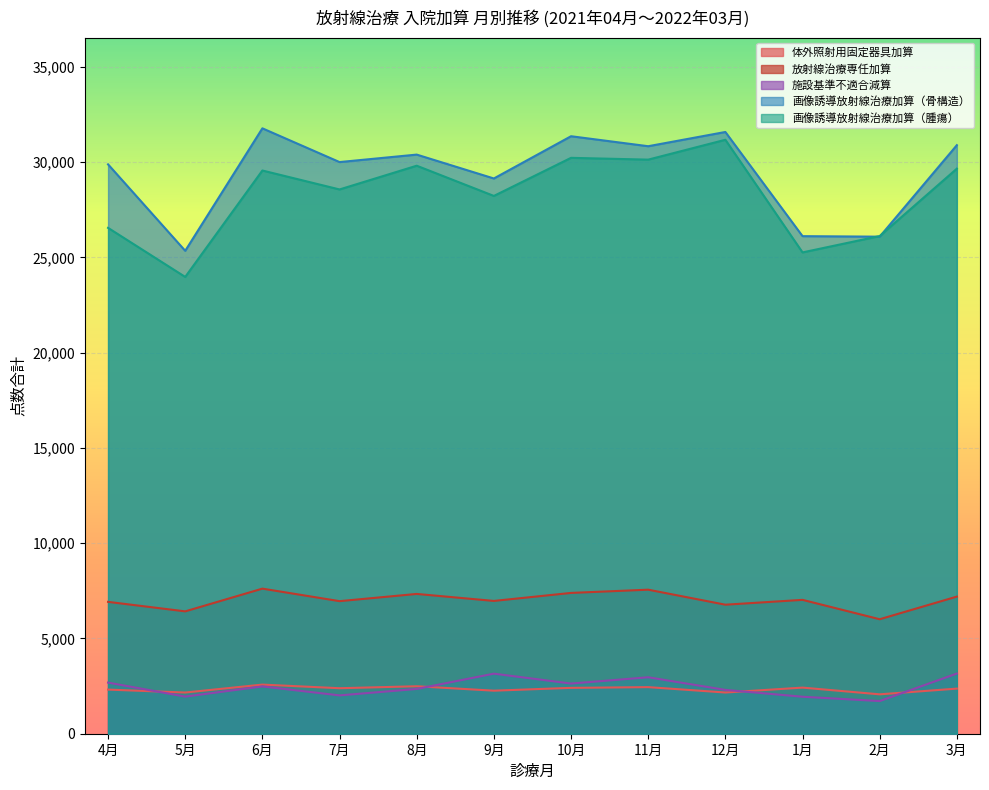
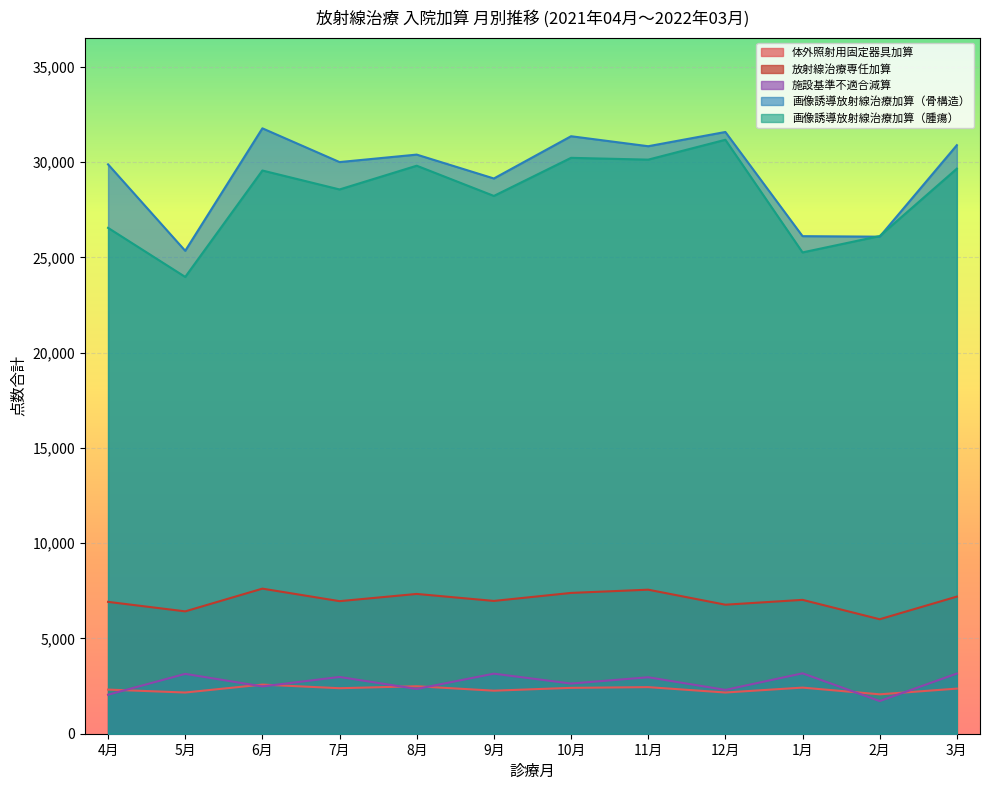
施設基準不適合減算, 4月: 2,700 -> 2,000
施設基準不適合減算, 5月: 1,900 -> 3,100
施設基準不適合減算, 7月: 2,000 -> 3,000
施設基準不適合減算, 1月: 1,900 -> 3,200
